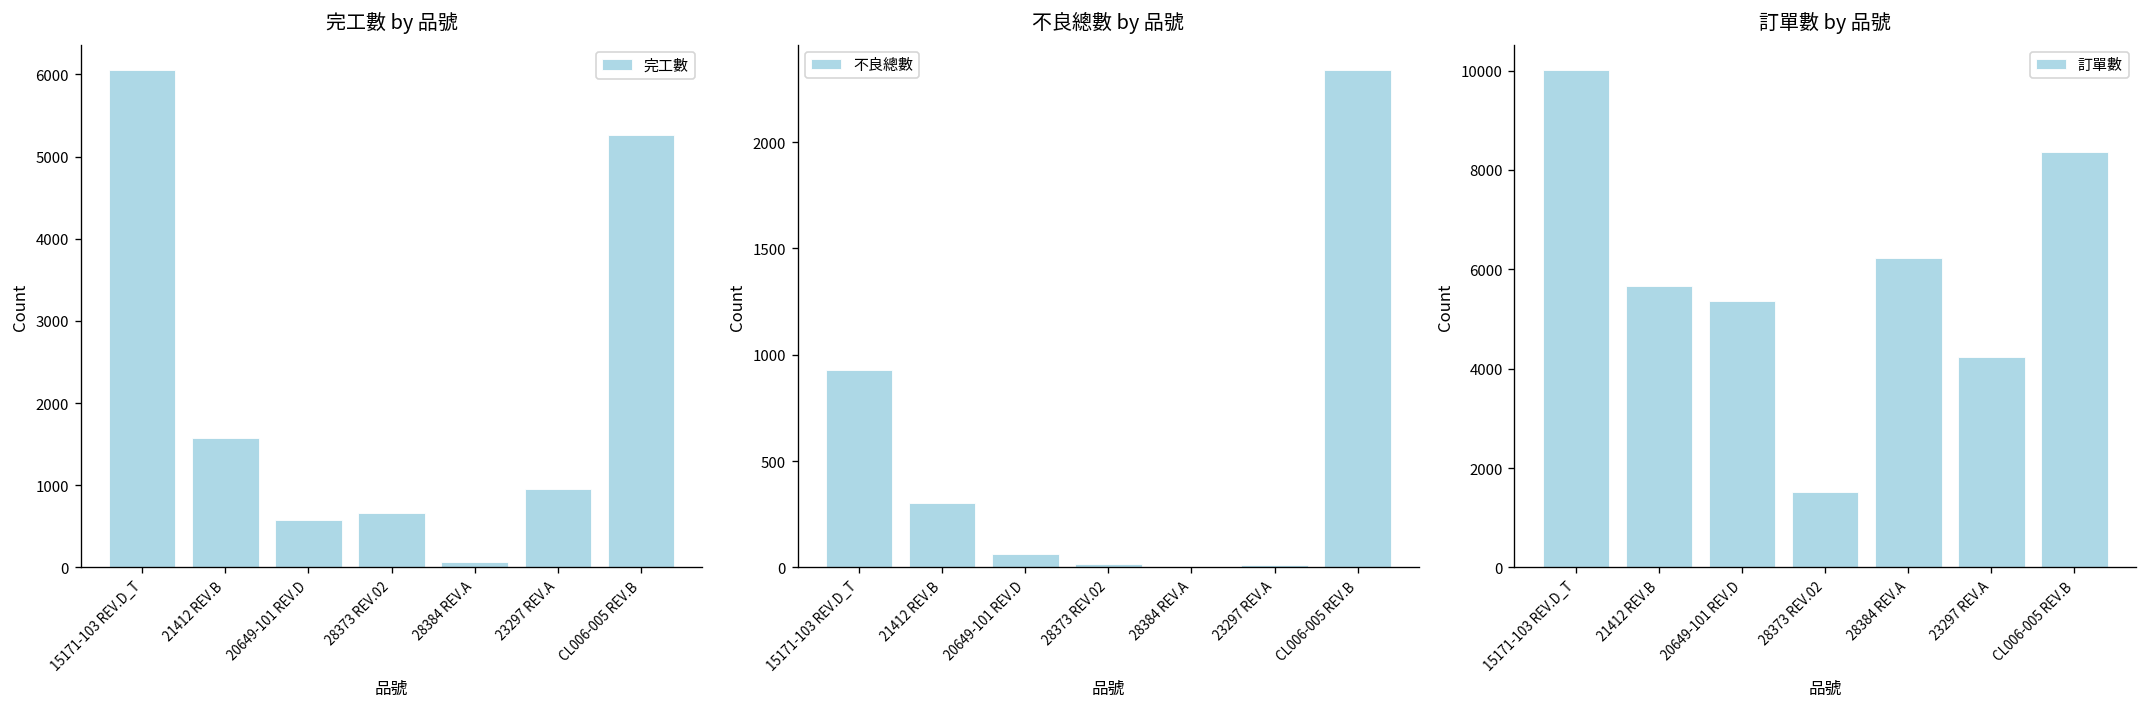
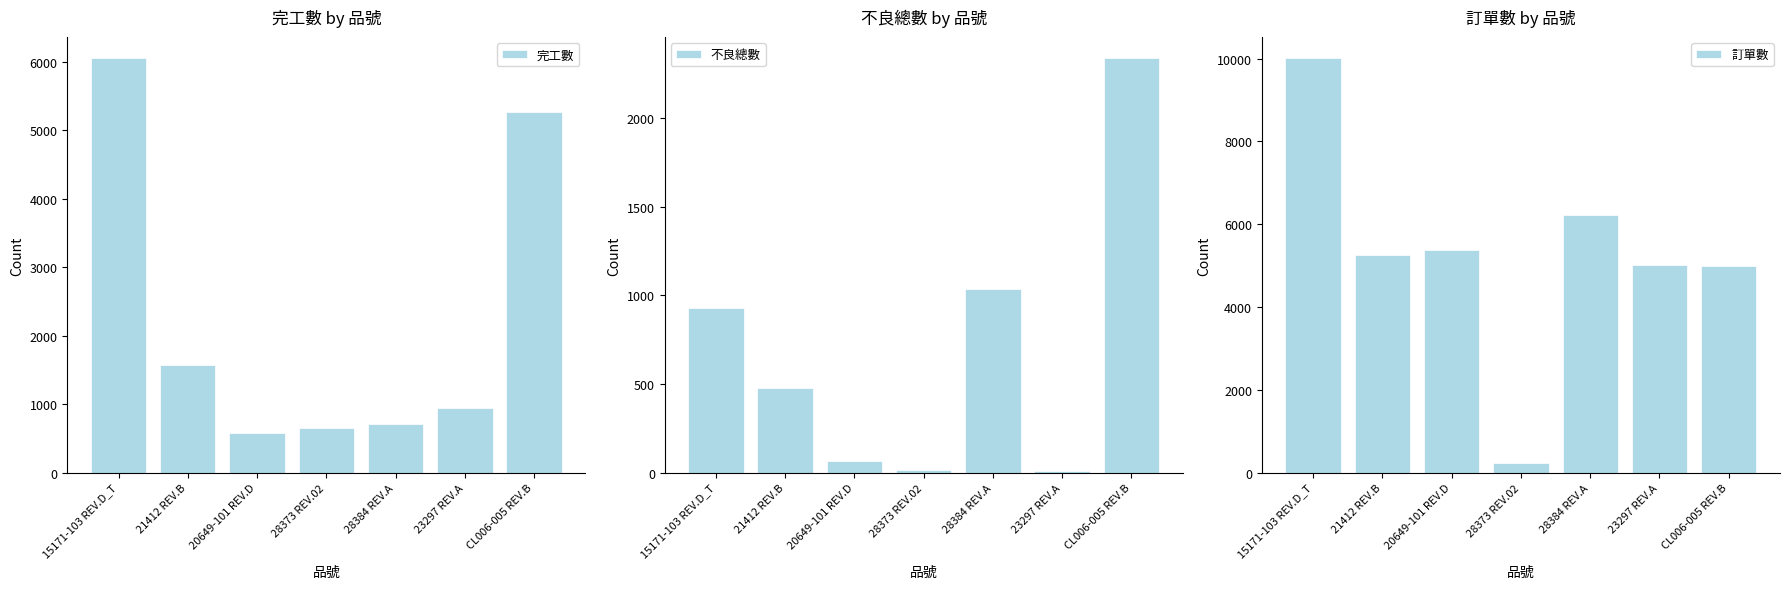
完工數 by 品號, 28384 REV.A: 100 -> 700
不良總數 by 品號, 21412 REV.B: 300 -> 480
不良總數 by 品號, 28384 REV.A: 0 -> 1040
訂單數 by 品號, 21412 REV.B: 5700 -> 5300
訂單數 by 品號, 28373 REV.02: 1500 -> 200
訂單數 by 品號, 23297 REV.A: 4200 -> 5000
訂單數 by 品號, CL006-005 REV.B: 8400 -> 5000
